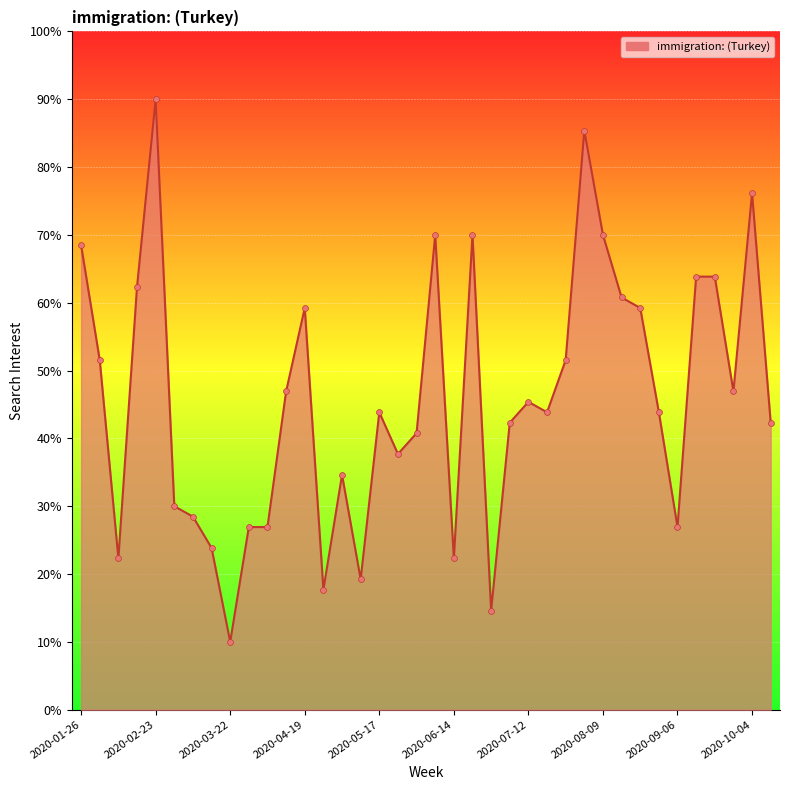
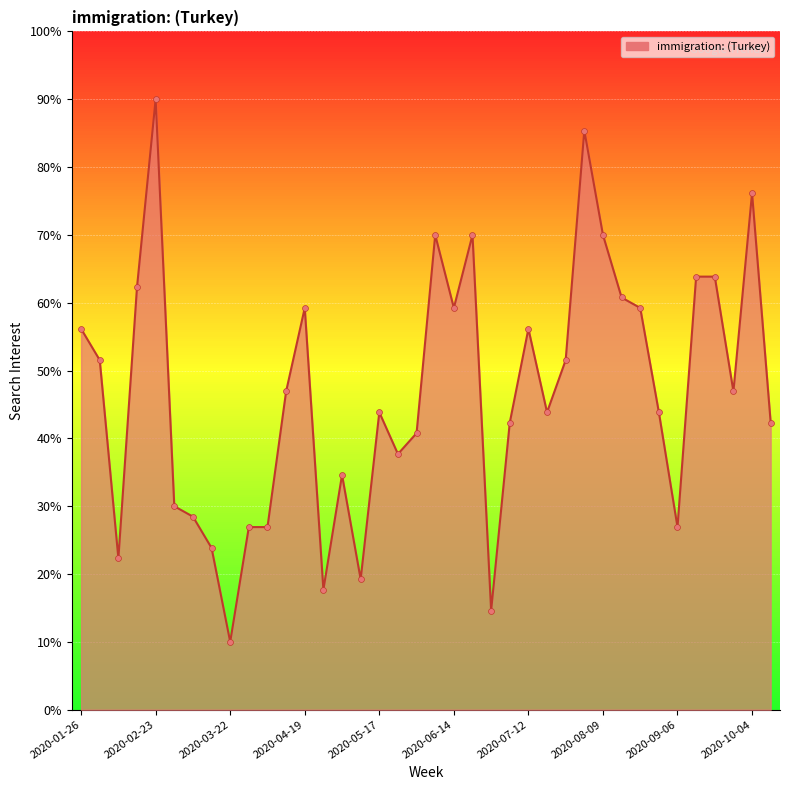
2020-01-26: 68% -> 56%
2020-06-14: 22% -> 59%
2020-07-12: 45% -> 56%
